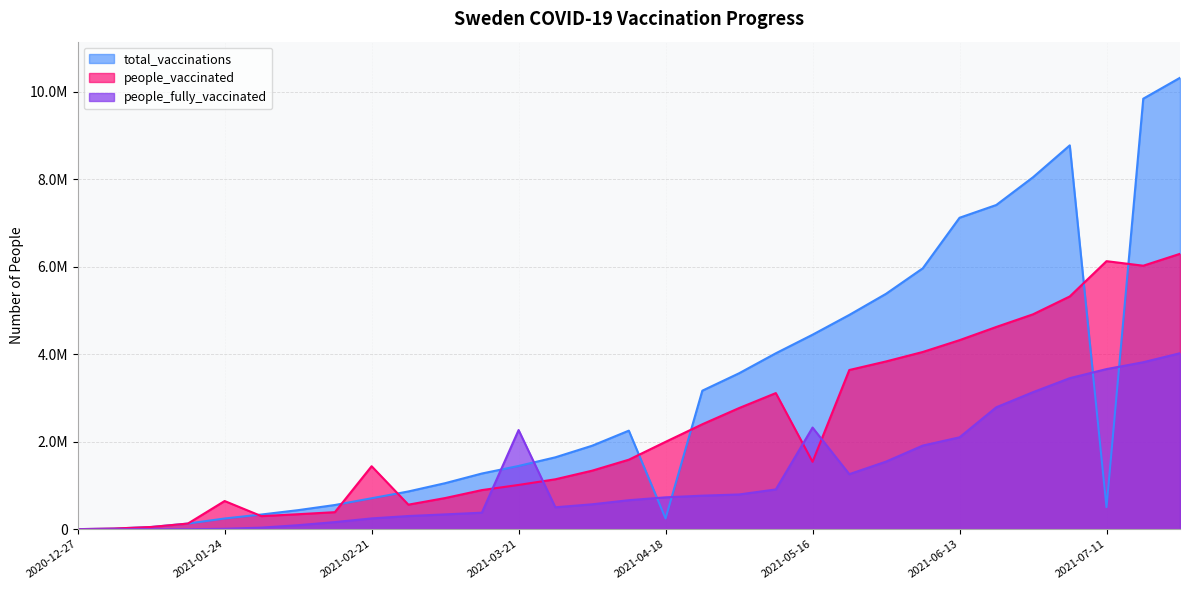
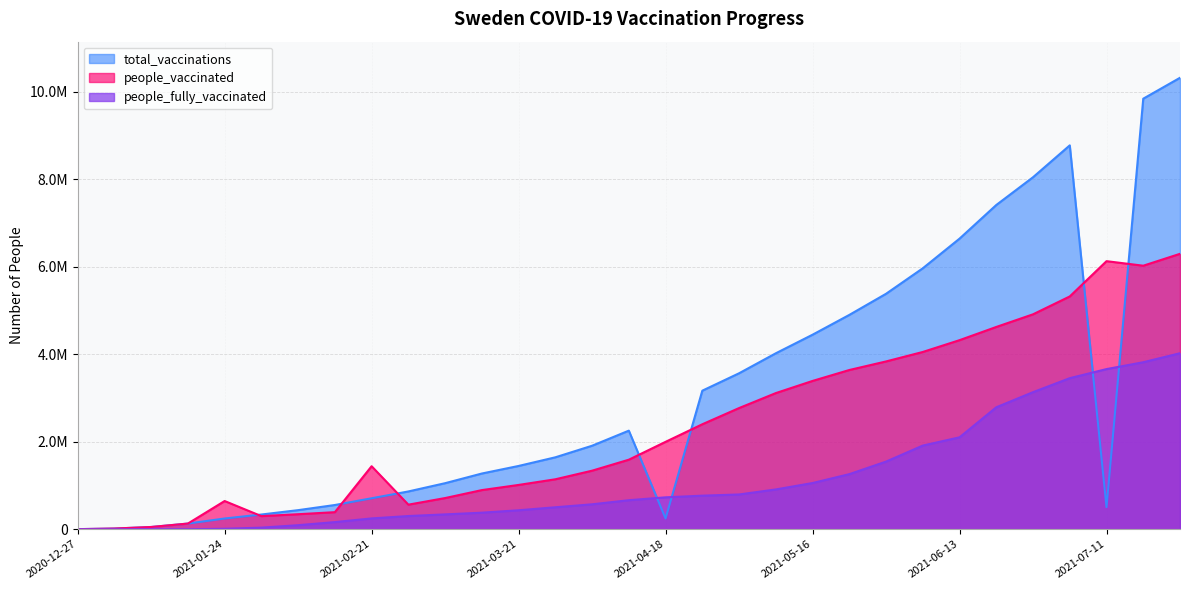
people_fully_vaccinated, 2021-03-21: 2300000 -> 400000
people_vaccinated, 2021-05-16: 1500000 -> 3400000
people_fully_vaccinated, 2021-05-16: 2300000 -> 1100000
total_vaccinations, 2021-06-13: 7100000 -> 6600000
